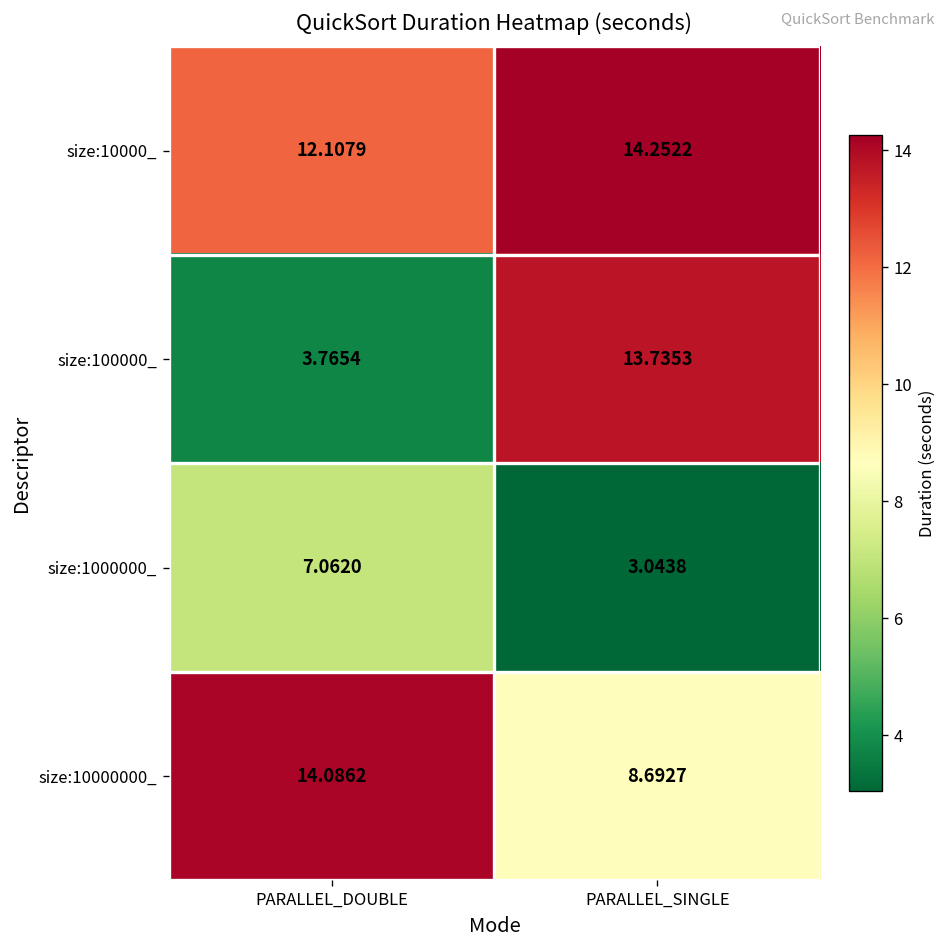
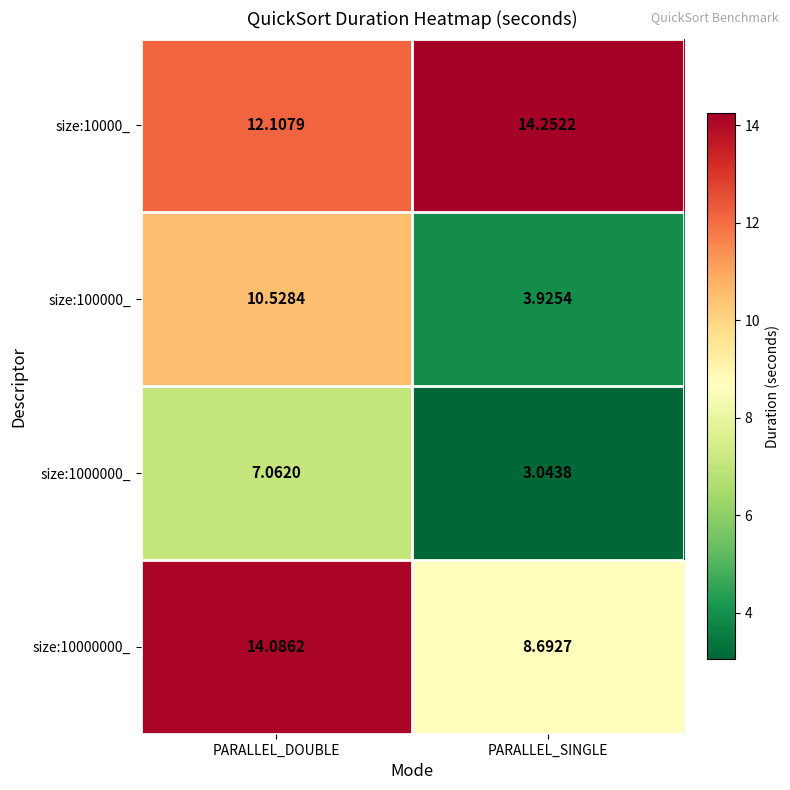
size:100000_, PARALLEL_DOUBLE: 3.7654 -> 10.5284
size:100000_, PARALLEL_SINGLE: 13.7353 -> 3.9254
